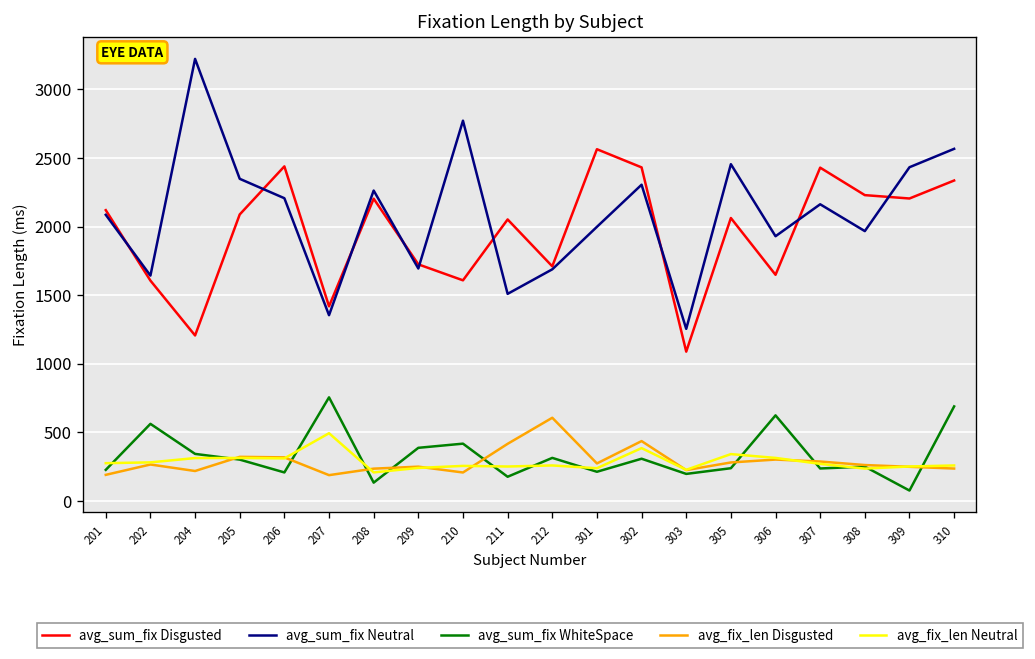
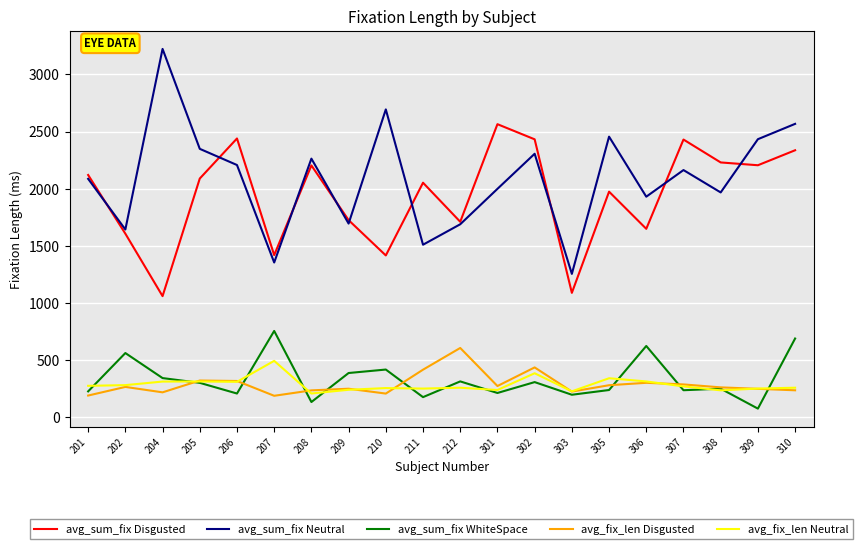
avg_sum_fix Disgusted, 204: 1210 -> 1060
avg_sum_fix Disgusted, 210: 1610 -> 1420
avg_sum_fix Neutral, 210: 2770 -> 2690
avg_sum_fix Disgusted, 305: 2060 -> 1970
